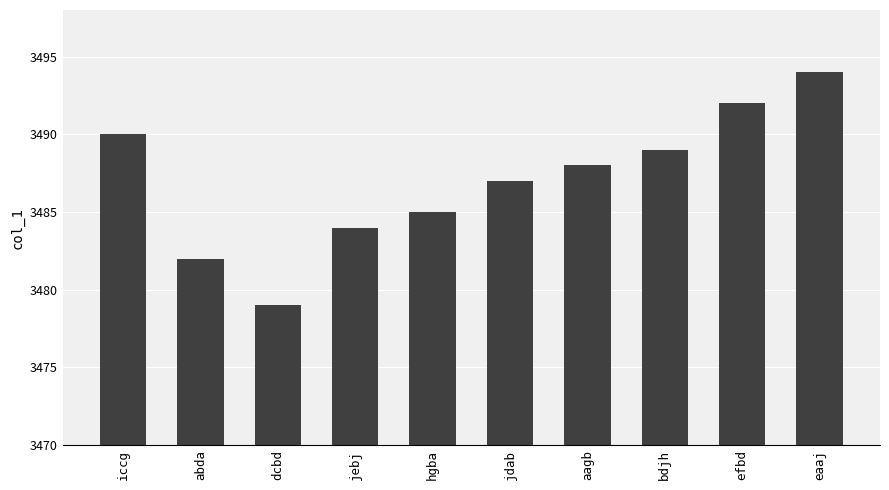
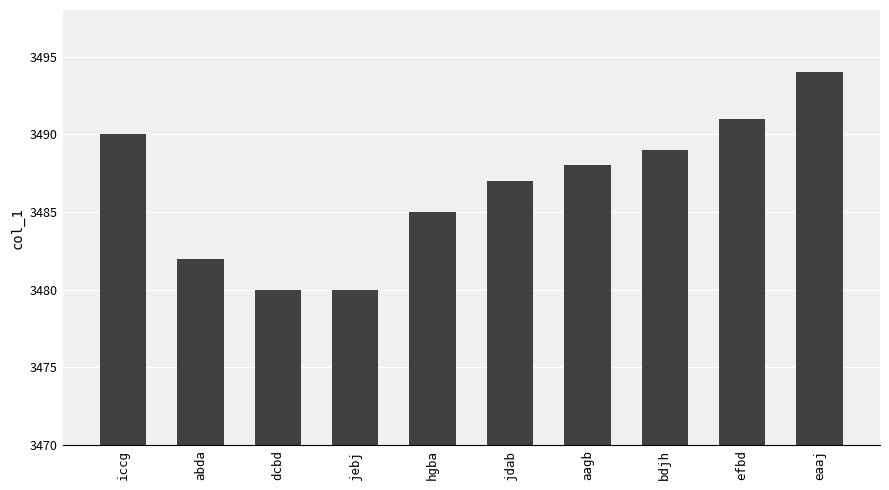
dcbd: 3479 -> 3480
jebj: 3484 -> 3480
efbd: 3492 -> 3491
